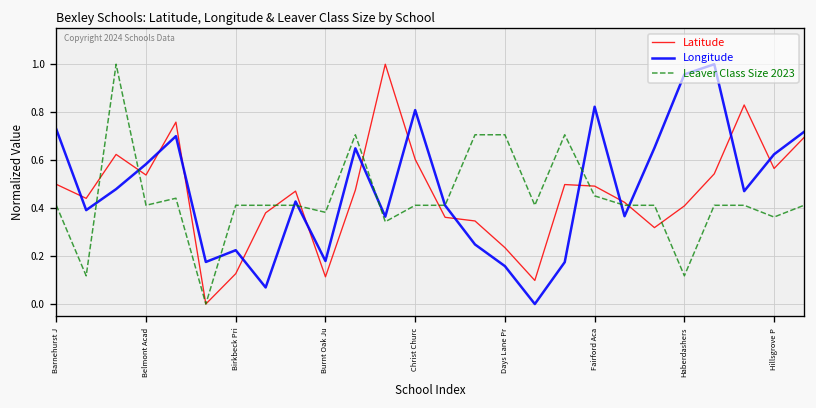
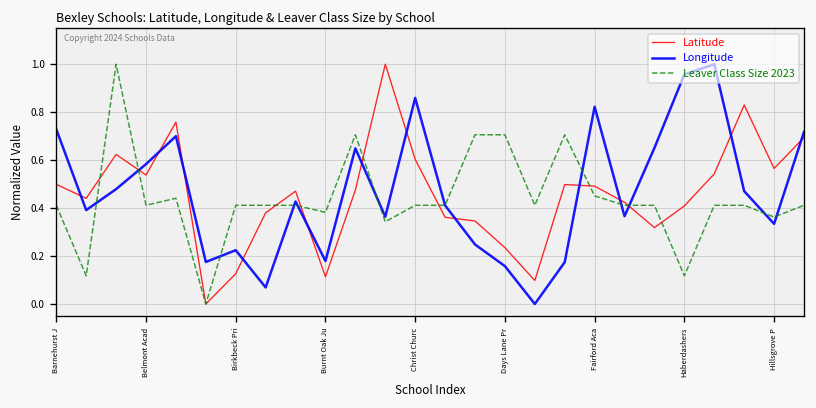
Longitude, Christ Churc: 0.81 -> 0.86
Longitude, Hillsgrove P: 0.62 -> 0.33
